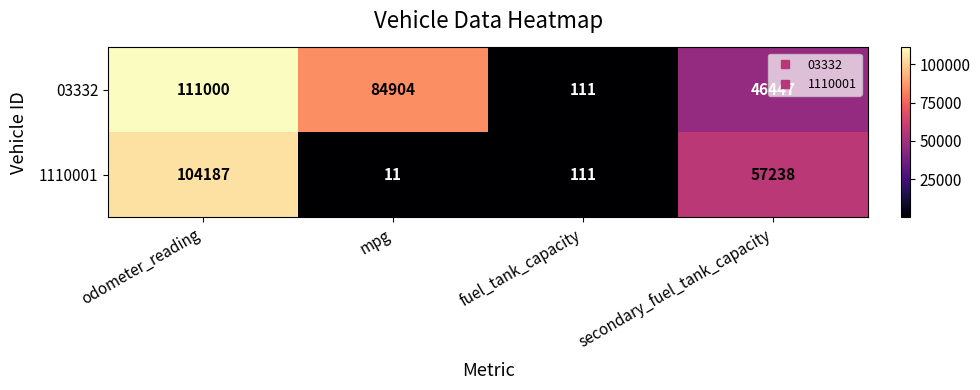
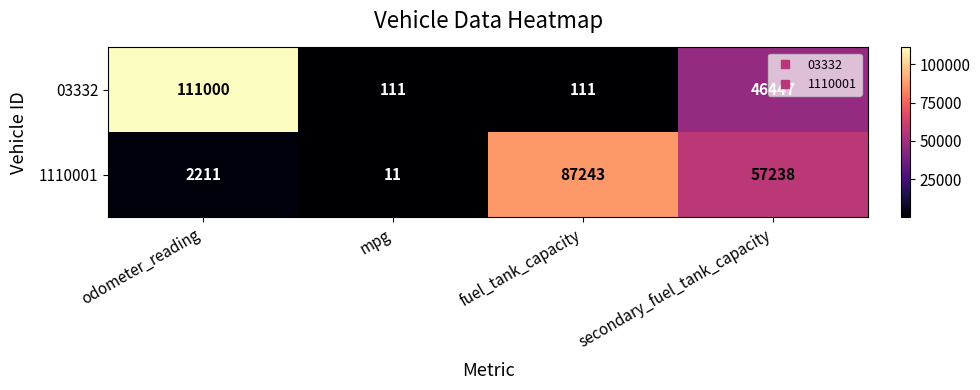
03332, mpg: 84904 -> 111
1110001, odometer_reading: 104187 -> 2211
1110001, fuel_tank_capacity: 111 -> 87243
